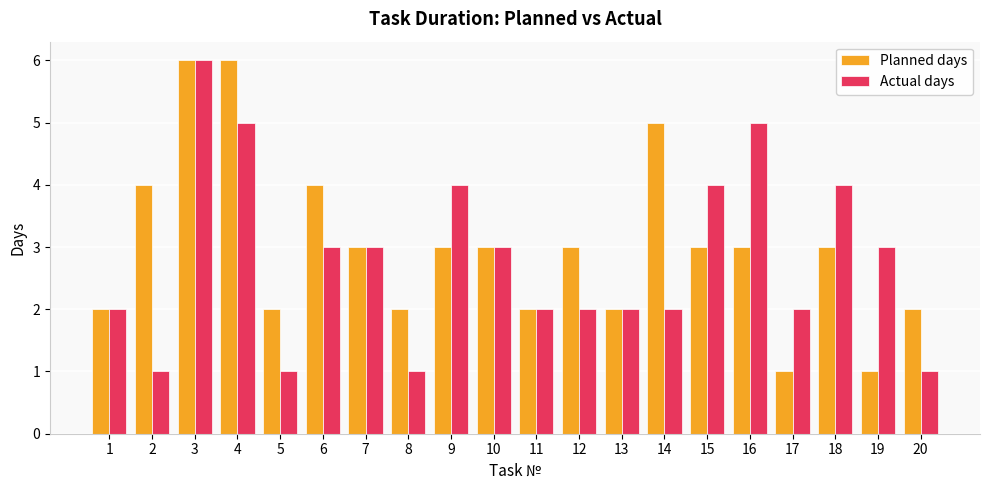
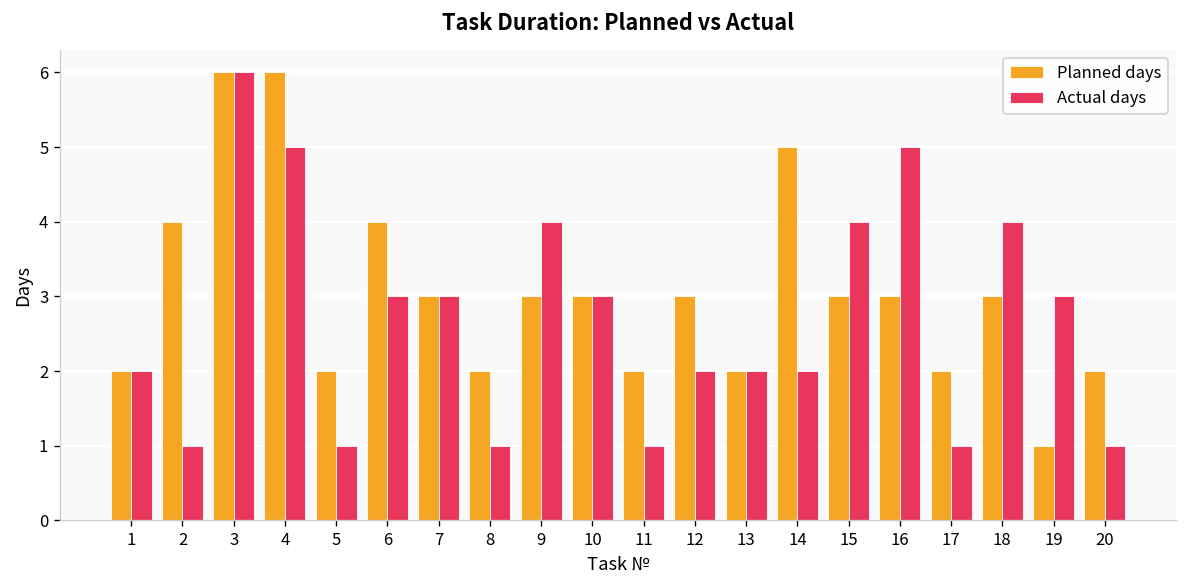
Actual days, 11: 2 -> 1
Planned days, 17: 1 -> 2
Actual days, 17: 2 -> 1
